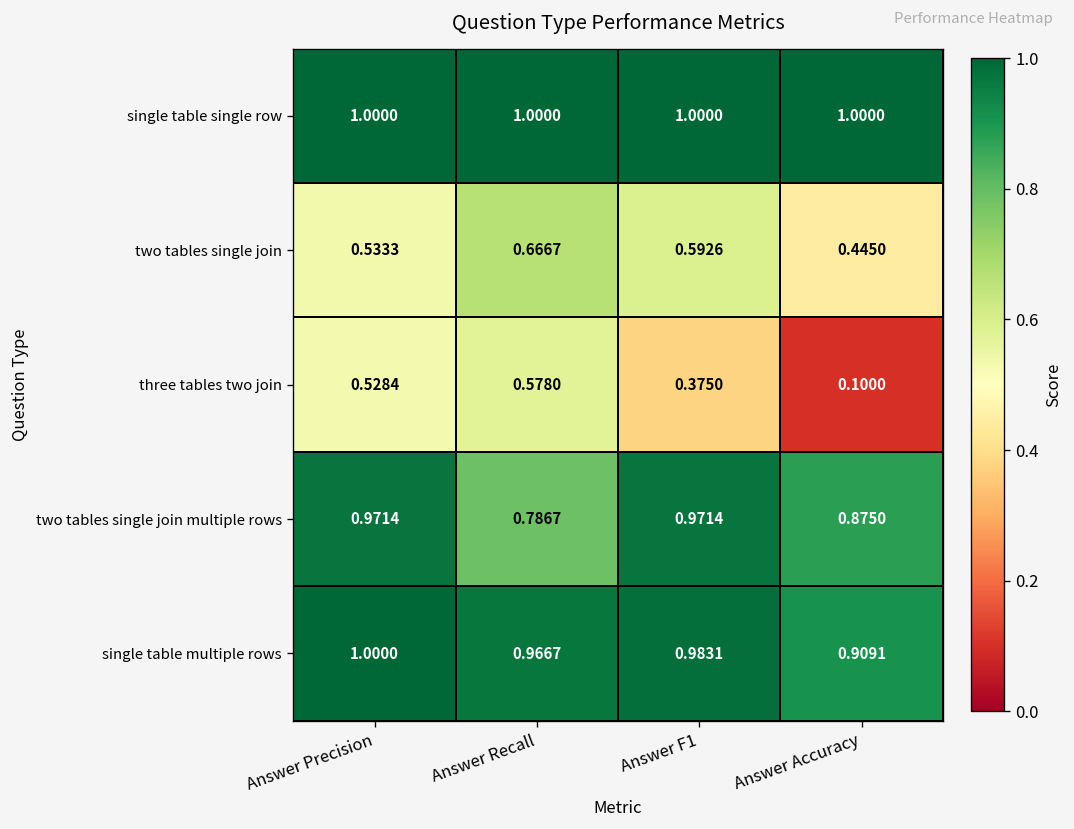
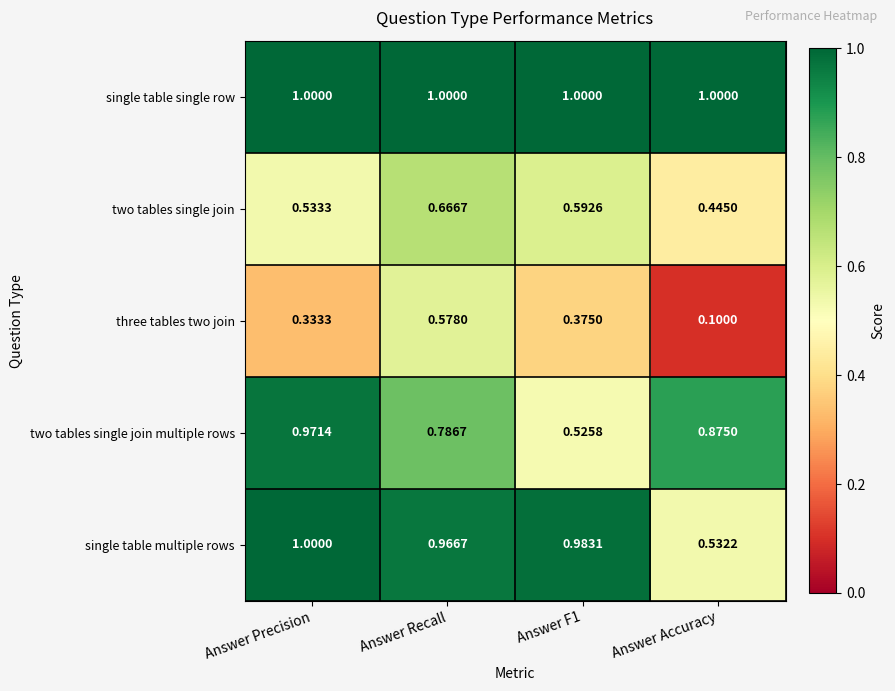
three tables two join, Answer Precision: 0.5284 -> 0.3333
two tables single join multiple rows, Answer F1: 0.9714 -> 0.5258
single table multiple rows, Answer Accuracy: 0.9091 -> 0.5322
